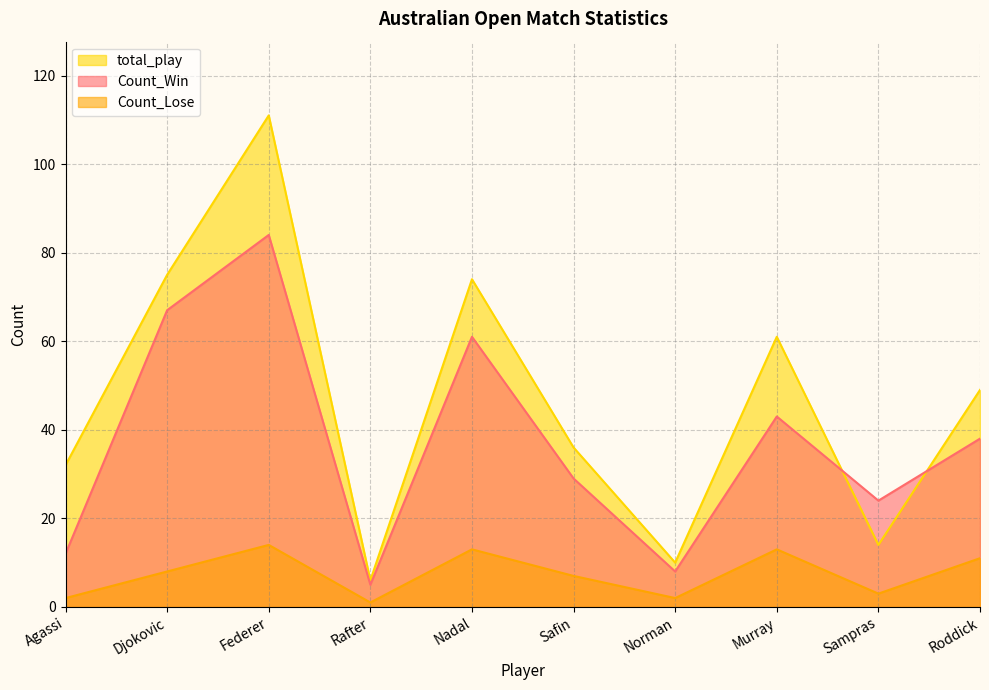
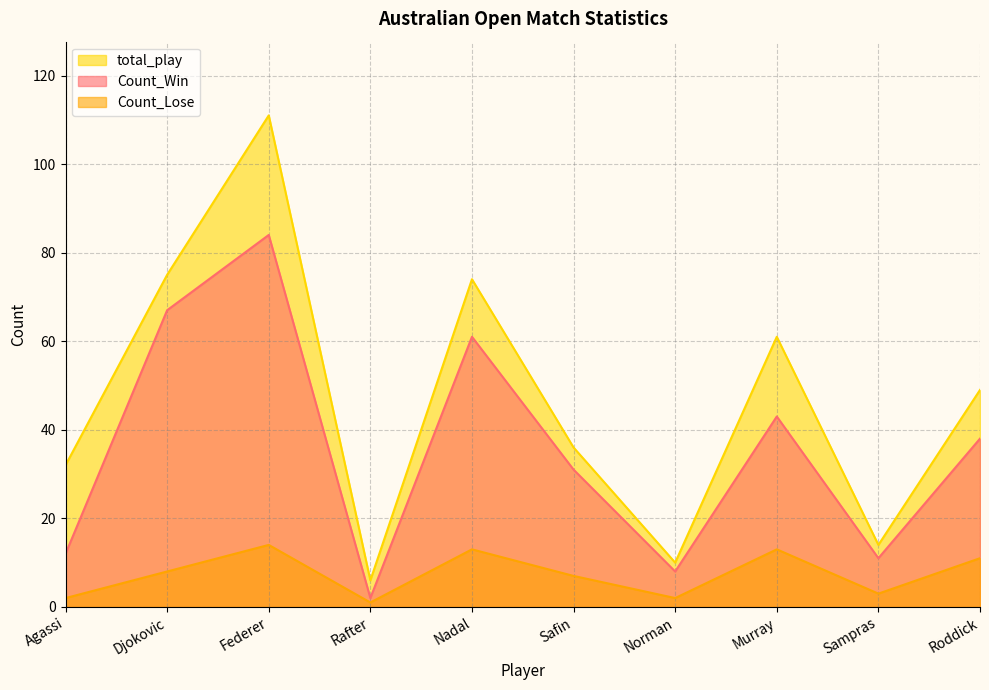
Count_Win, Rafter: 5 -> 2
Count_Win, Safin: 29 -> 31
Count_Win, Sampras: 24 -> 11
